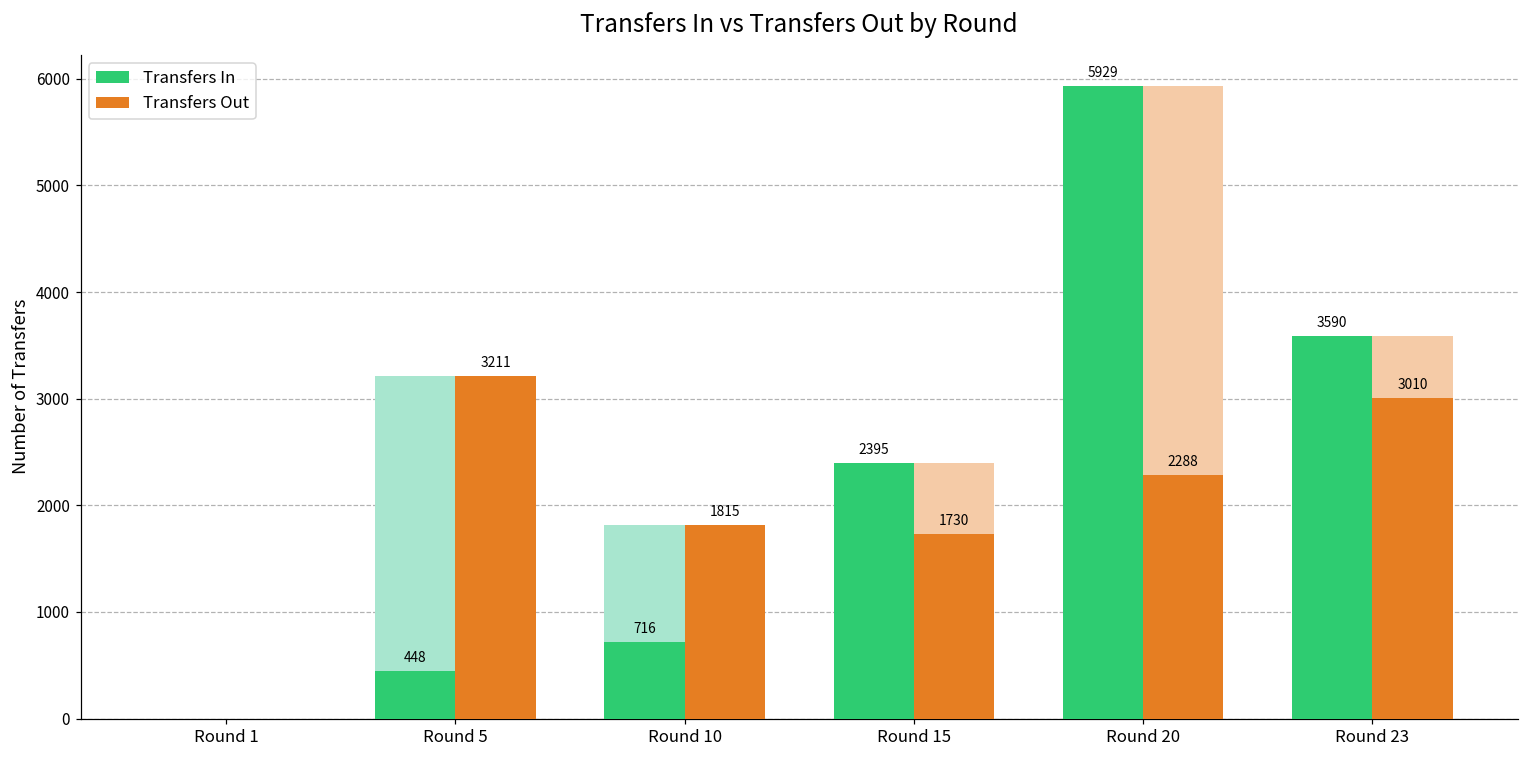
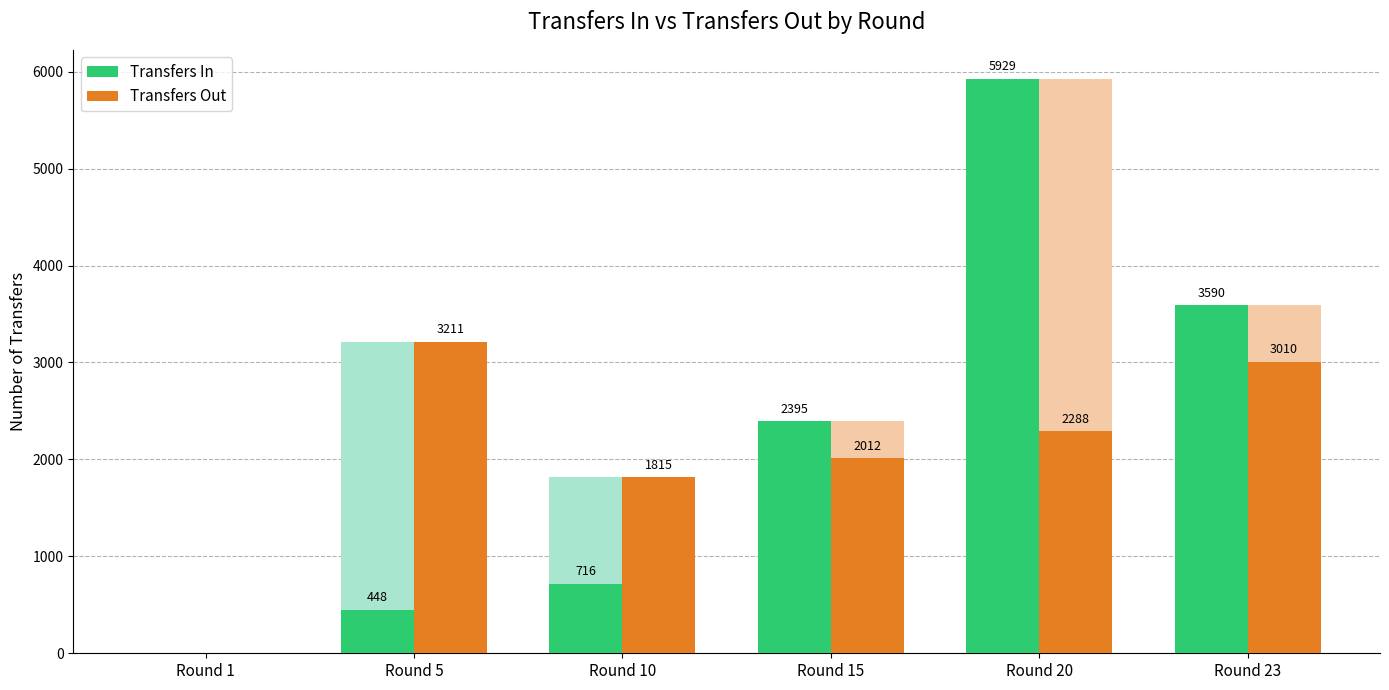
Transfers Out, Round 15: 1730 -> 2012
